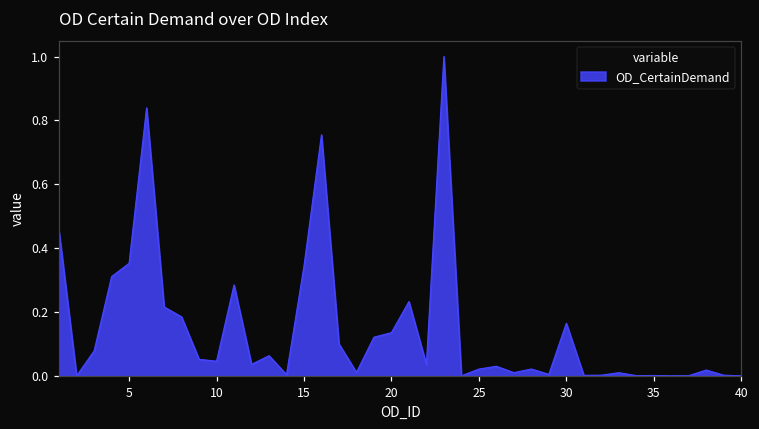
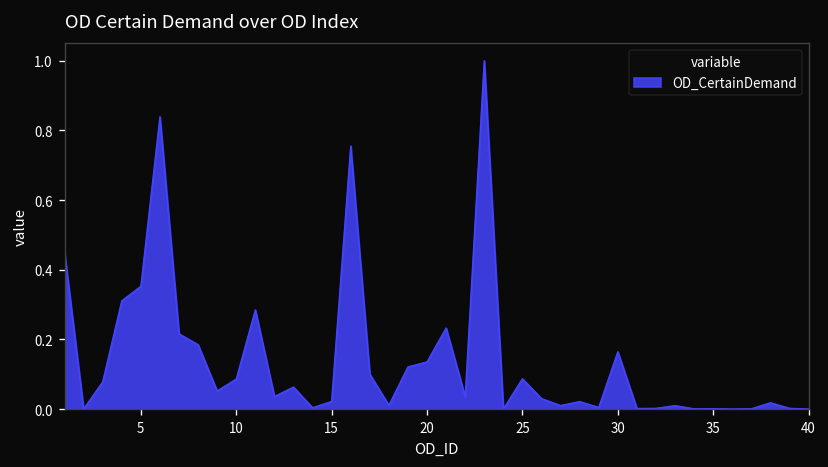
10: 0.05 -> 0.09
15: 0.34 -> 0.02
25: 0.02 -> 0.09
